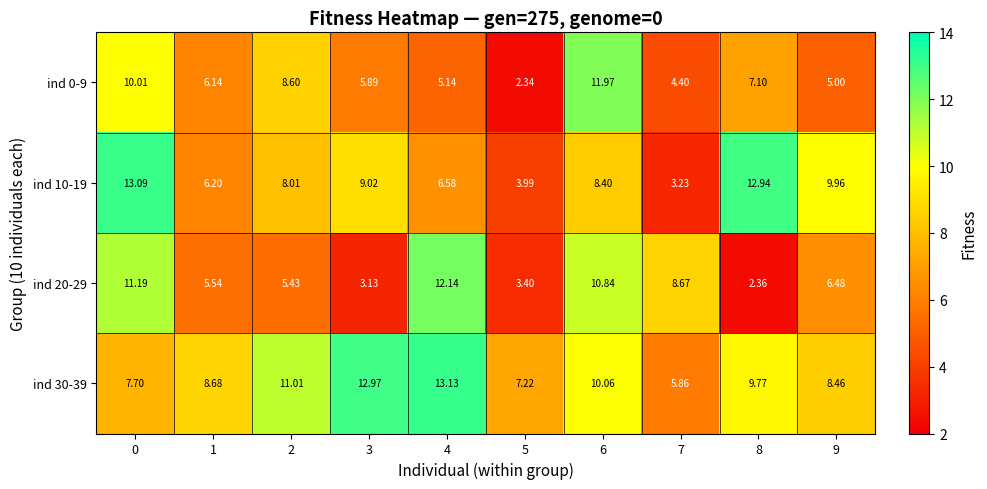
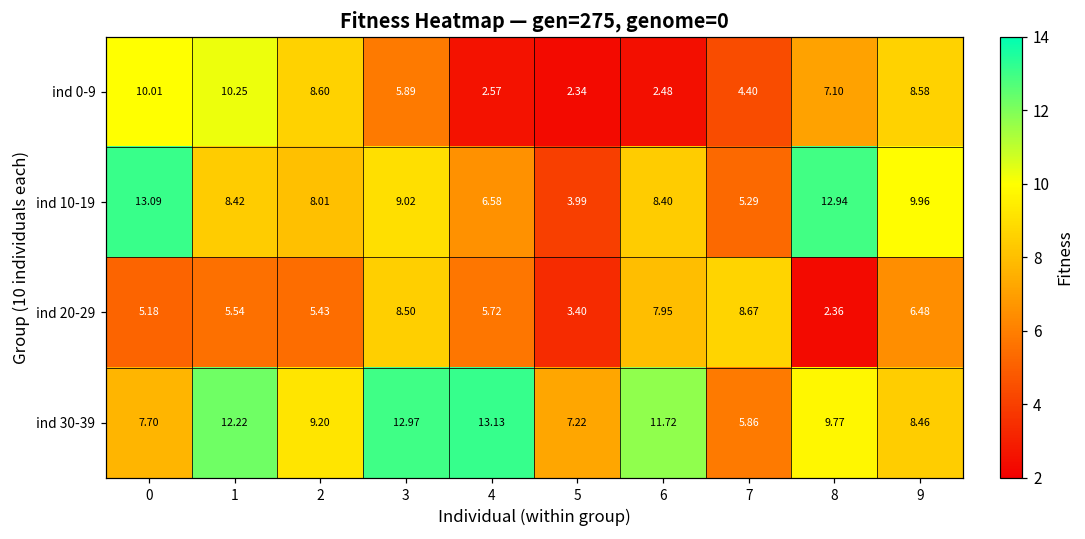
ind 0-9, 1: 6.14 -> 10.25
ind 0-9, 4: 5.14 -> 2.57
ind 0-9, 6: 11.97 -> 2.48
ind 0-9, 9: 5.00 -> 8.58
ind 10-19, 1: 6.20 -> 8.42
ind 10-19, 7: 3.23 -> 5.29
ind 20-29, 0: 11.19 -> 5.18
ind 20-29, 3: 3.13 -> 8.50
ind 20-29, 4: 12.14 -> 5.72
ind 20-29, 6: 10.84 -> 7.95
ind 30-39, 1: 8.68 -> 12.22
ind 30-39, 2: 11.01 -> 9.20
ind 30-39, 6: 10.06 -> 11.72
